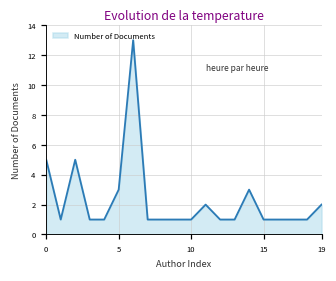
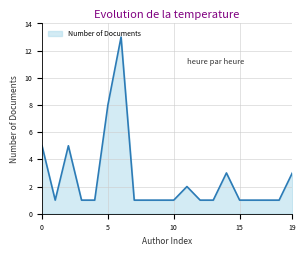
5: 3 -> 8
19: 2 -> 3
